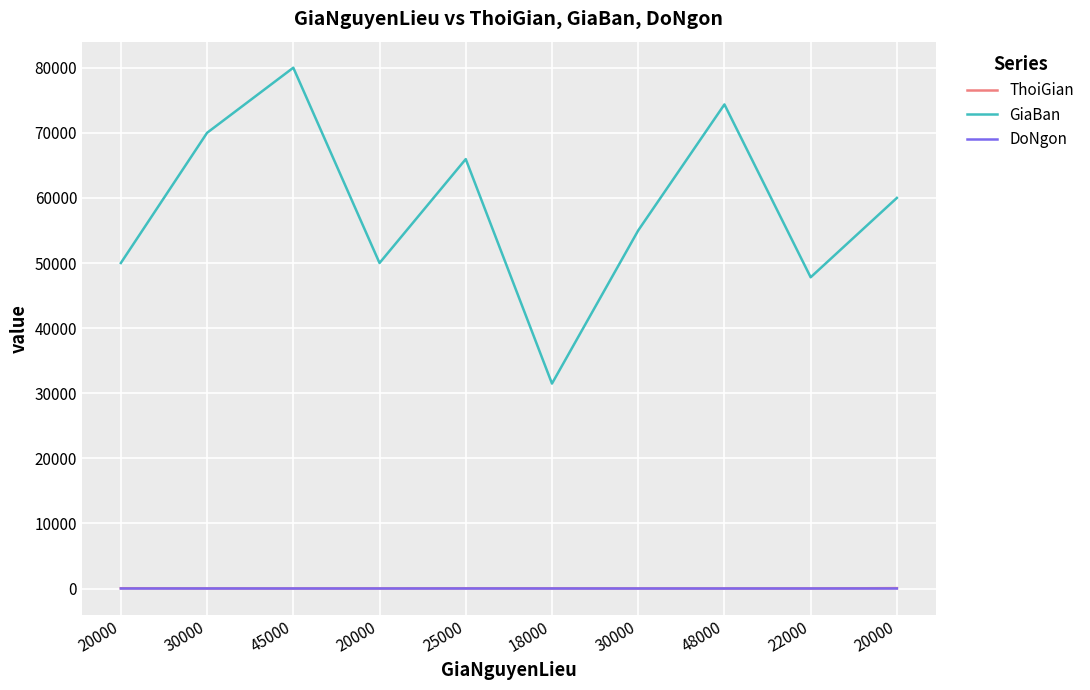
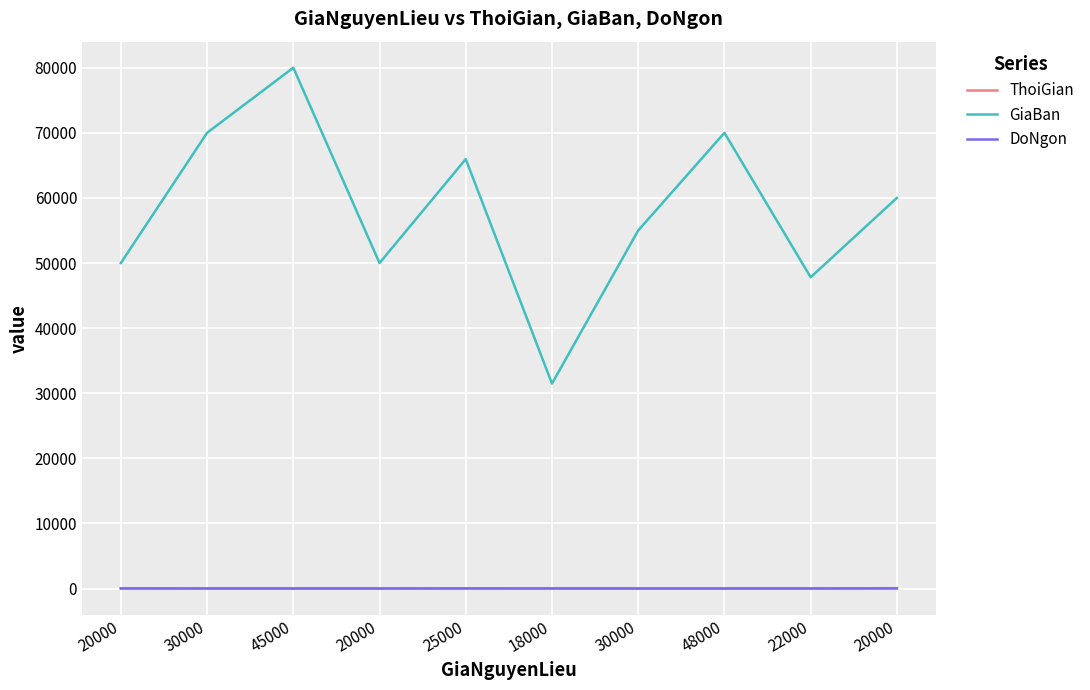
GiaBan, 48000: 74000 -> 70000
